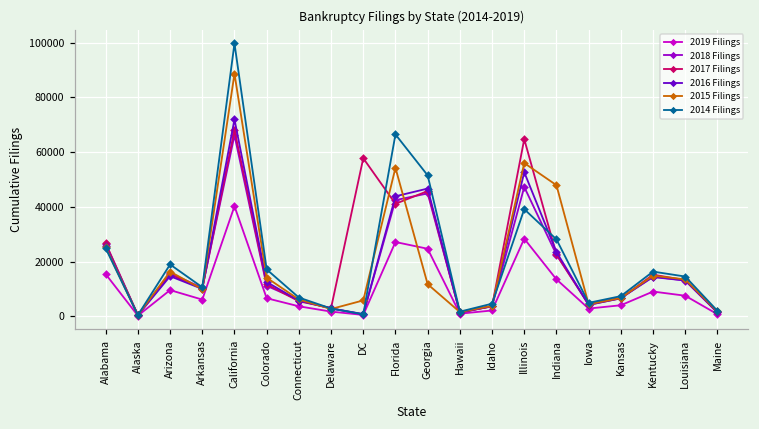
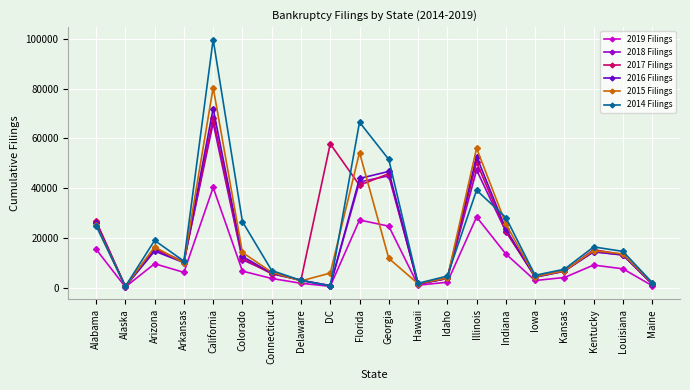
2015 Filings, California: 89000 -> 80000
2014 Filings, Colorado: 17000 -> 27000
2017 Filings, Illinois: 65000 -> 50000
2015 Filings, Indiana: 48000 -> 26000
